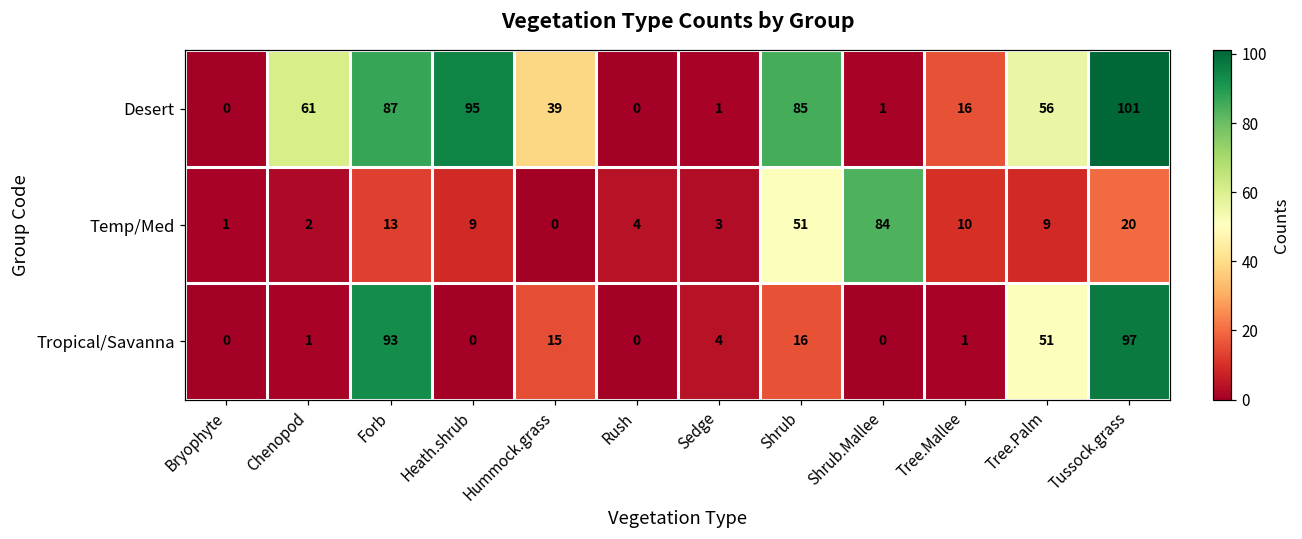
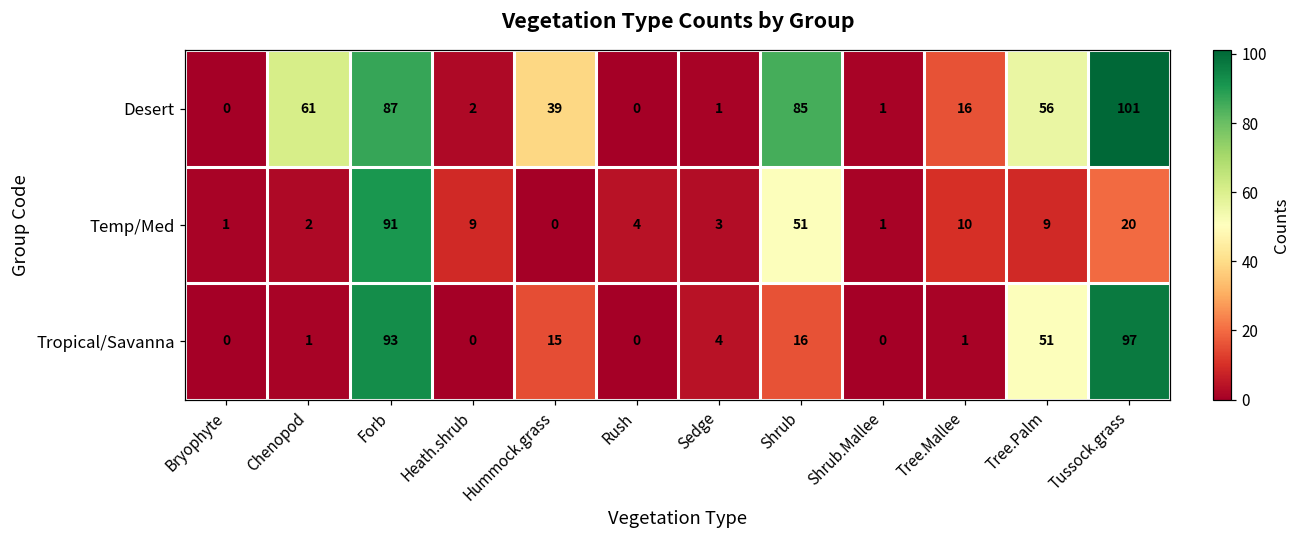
Desert, Heath.shrub: 95 -> 2
Temp/Med, Forb: 13 -> 91
Temp/Med, Shrub.Mallee: 84 -> 1
